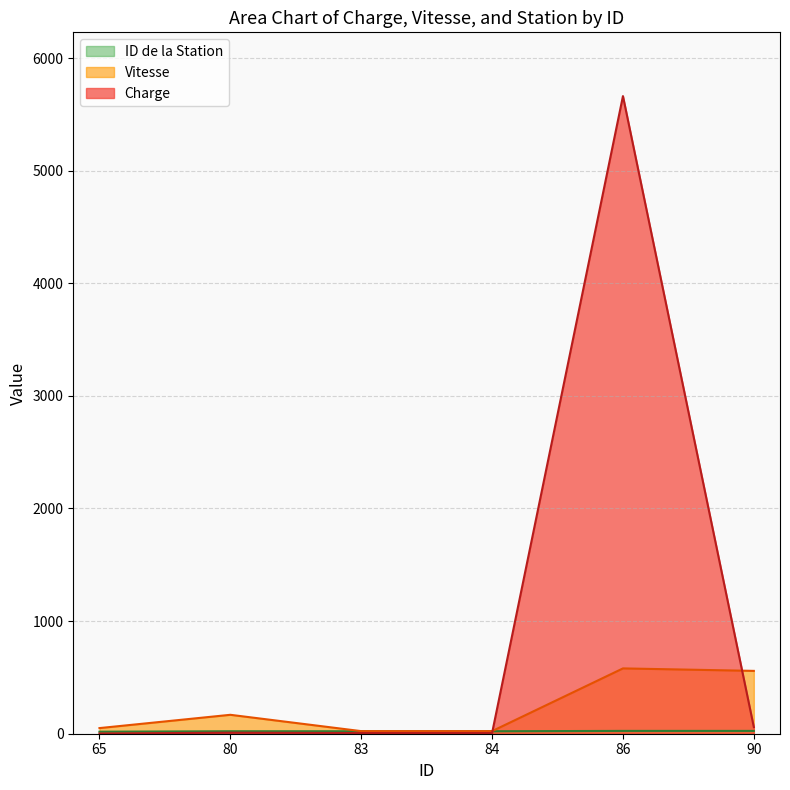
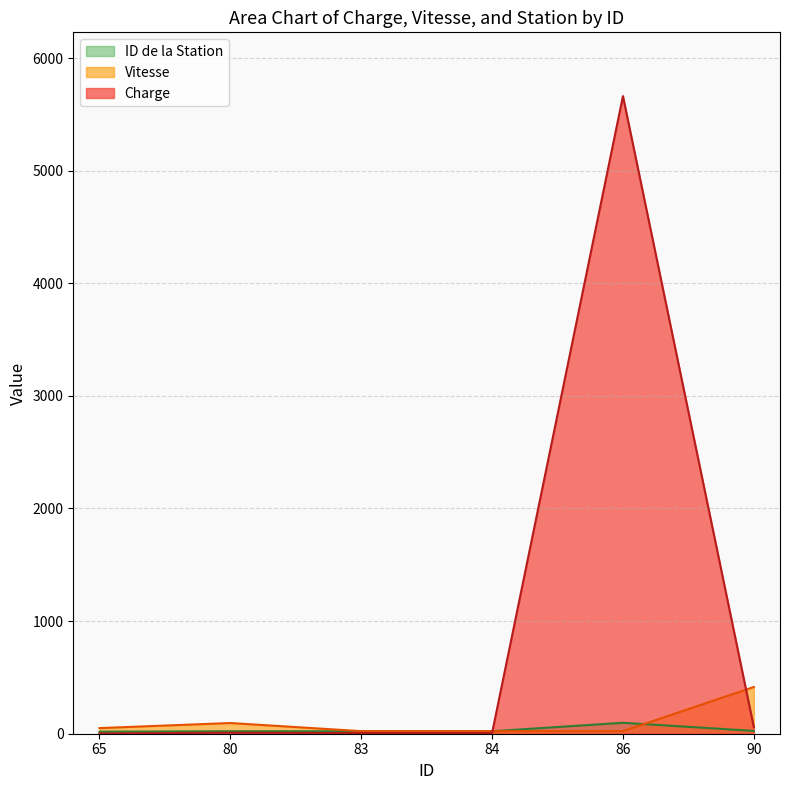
Vitesse, 80: 170 -> 100
ID de la Station, 86: 30 -> 100
Vitesse, 86: 580 -> 20
Vitesse, 90: 560 -> 420
